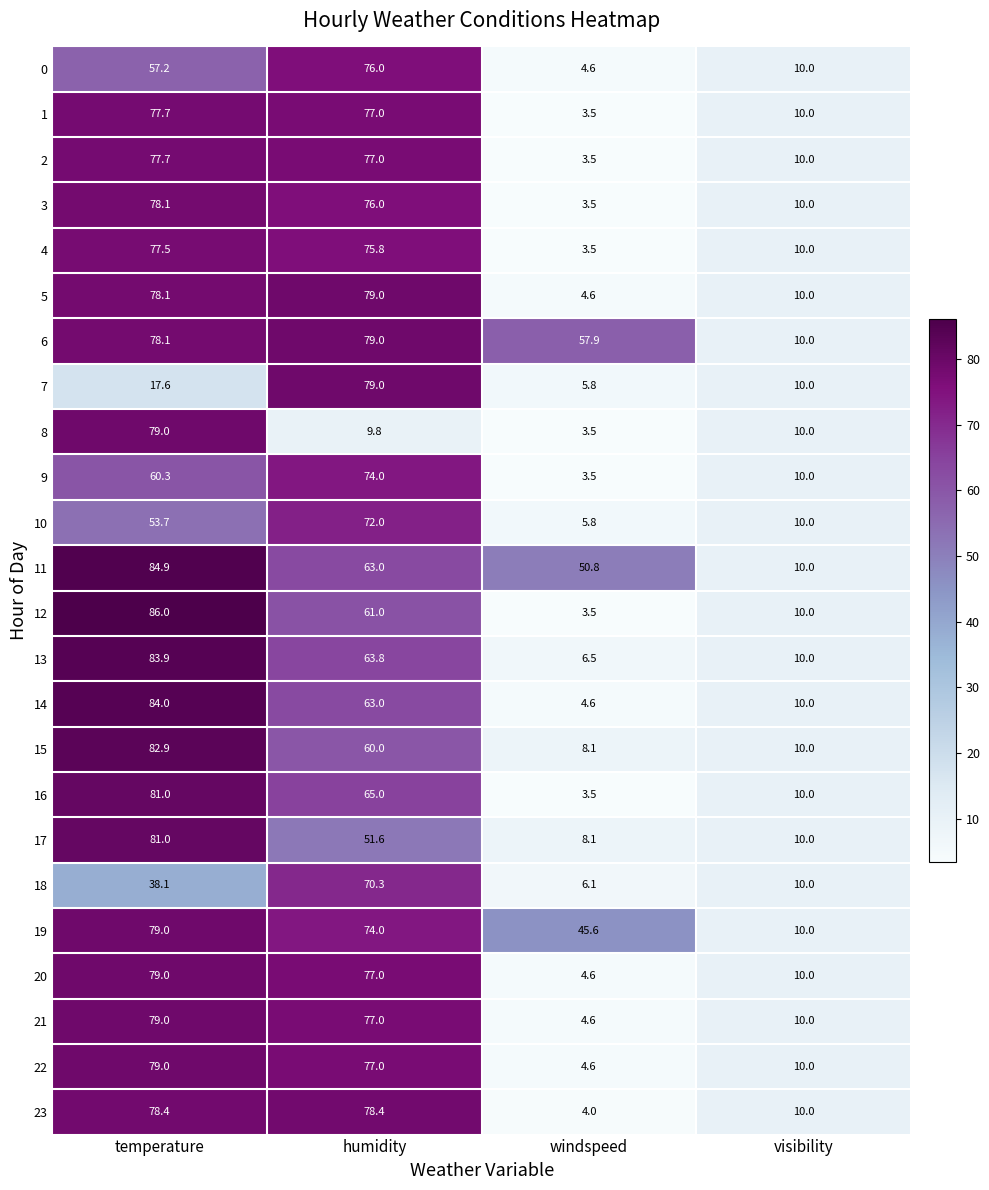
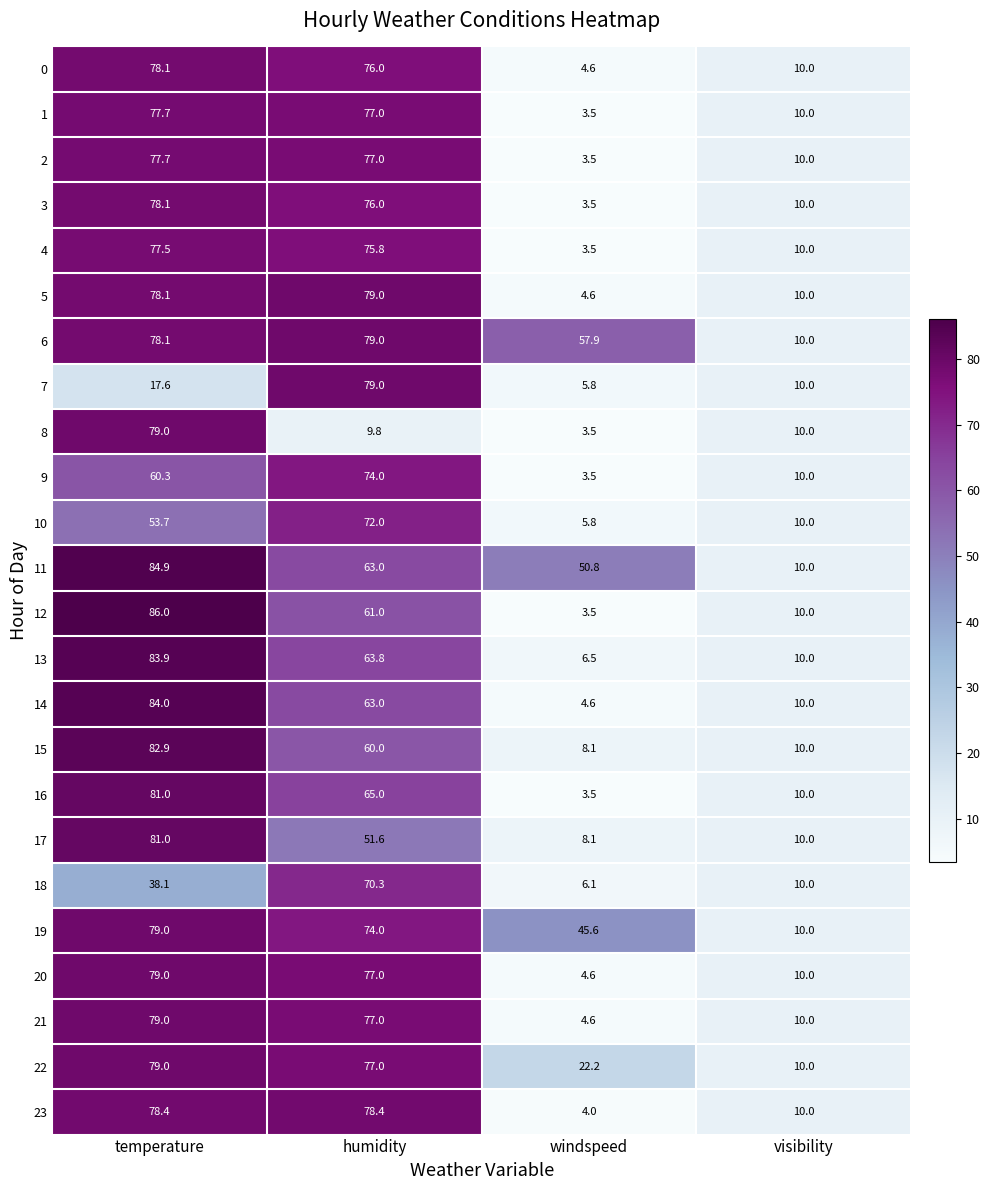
0, temperature: 57.2 -> 78.1
22, windspeed: 4.6 -> 22.2
